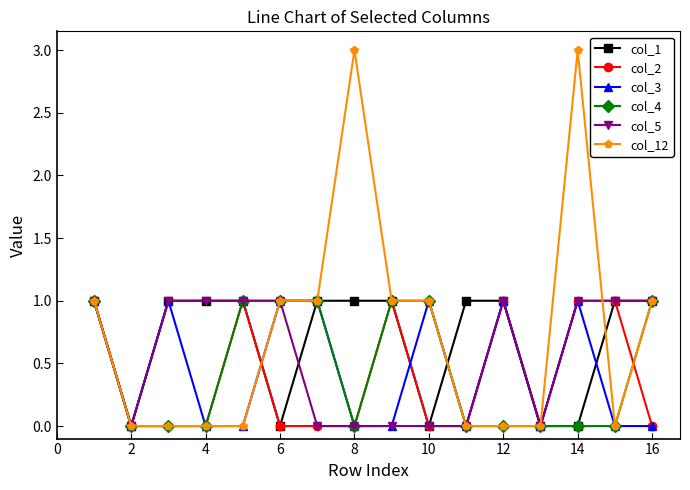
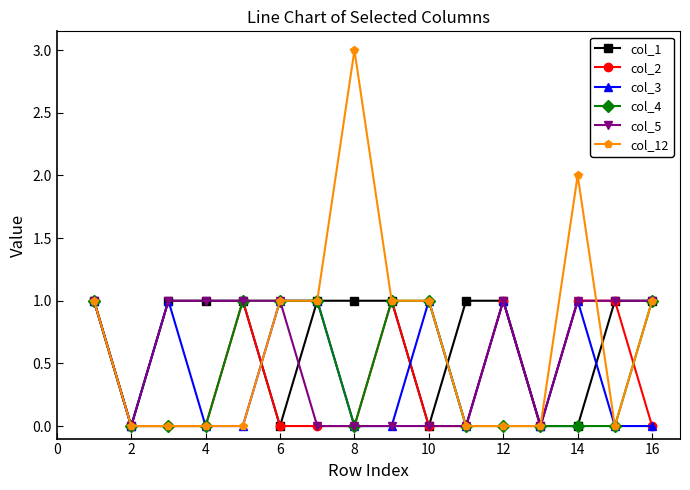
col_12, 14: 3 -> 2
